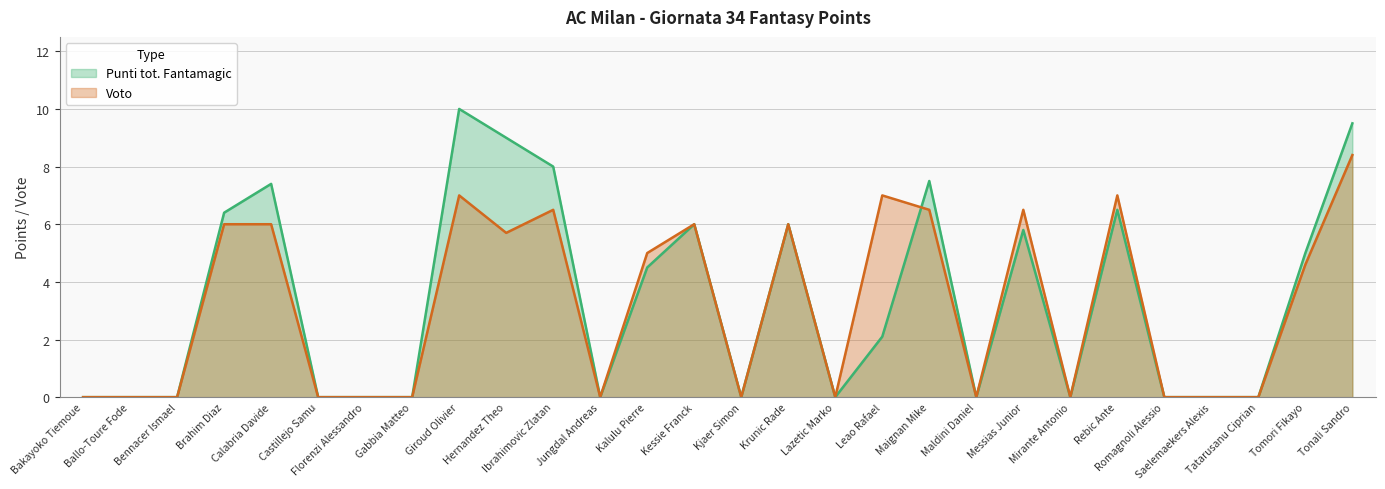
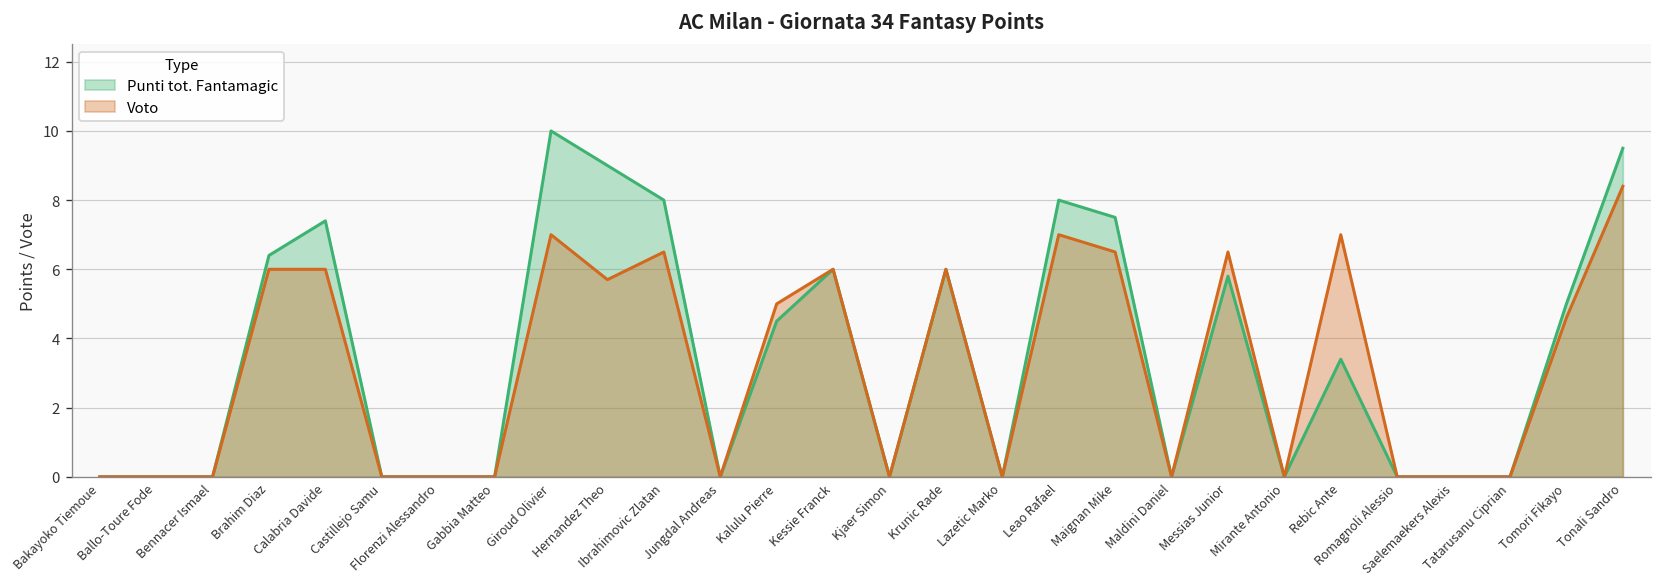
Punti tot. Fantamagic, Leao Rafael: 2.1 -> 8.0
Punti tot. Fantamagic, Rebic Ante: 6.5 -> 3.4
